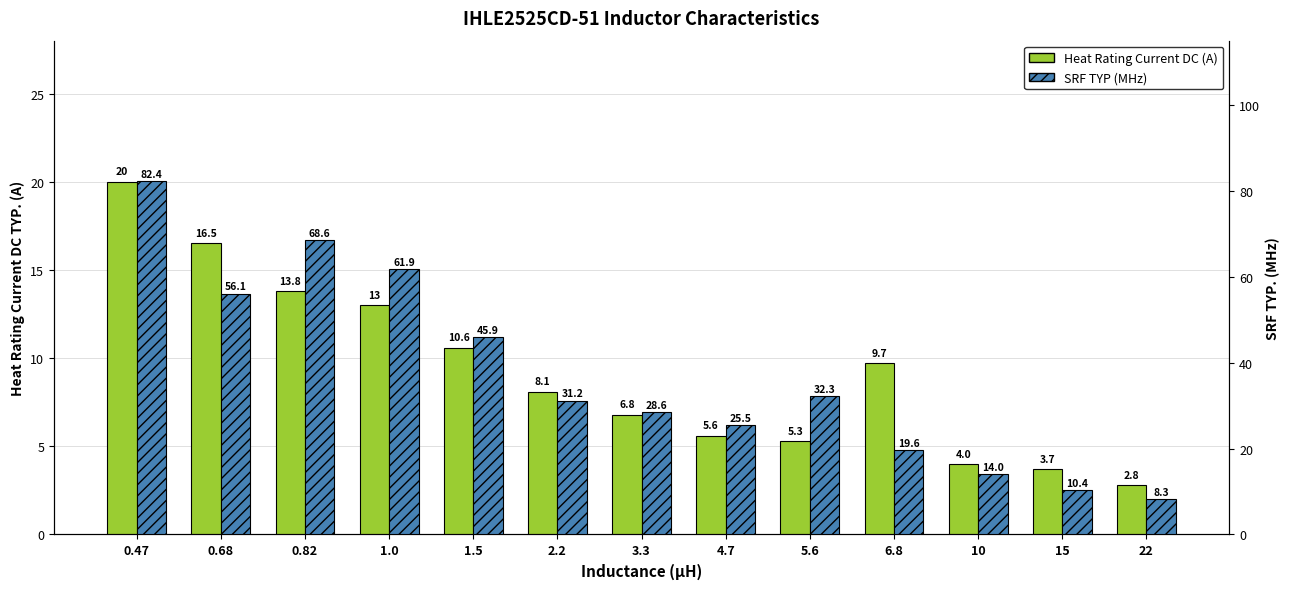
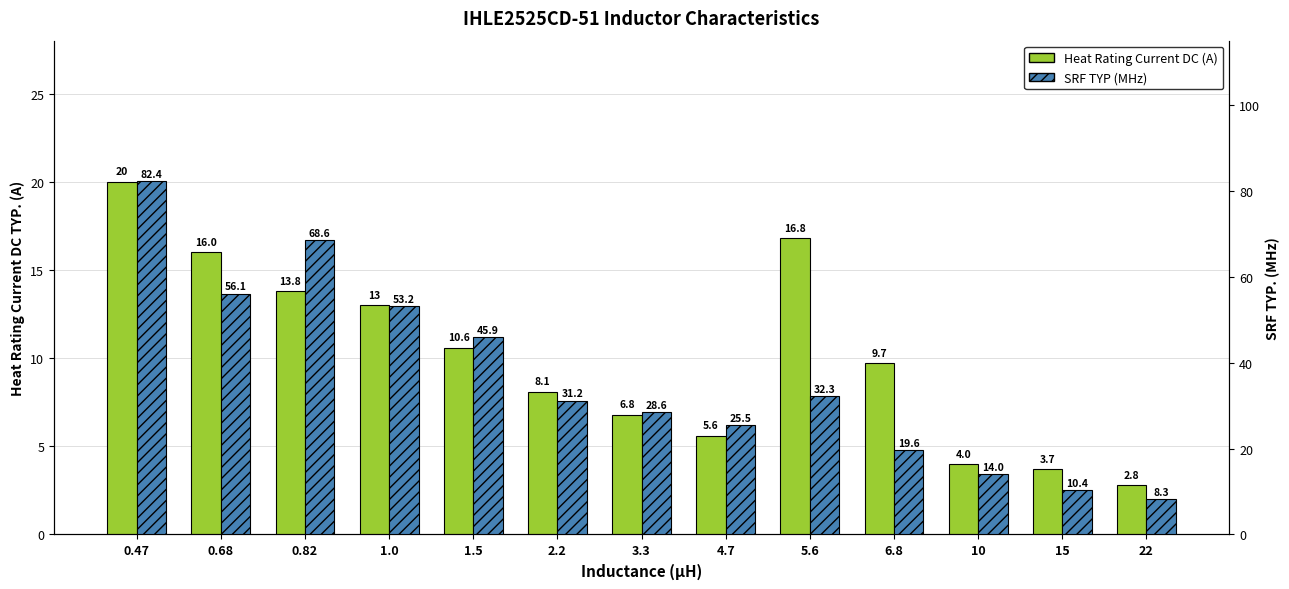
Heat Rating Current DC (A), 0.68: 16.5 -> 16.0
Heat Rating Current DC (A), 5.6: 5.3 -> 16.8
SRF TYP (MHz), 1.0: 61.9 -> 53.2
